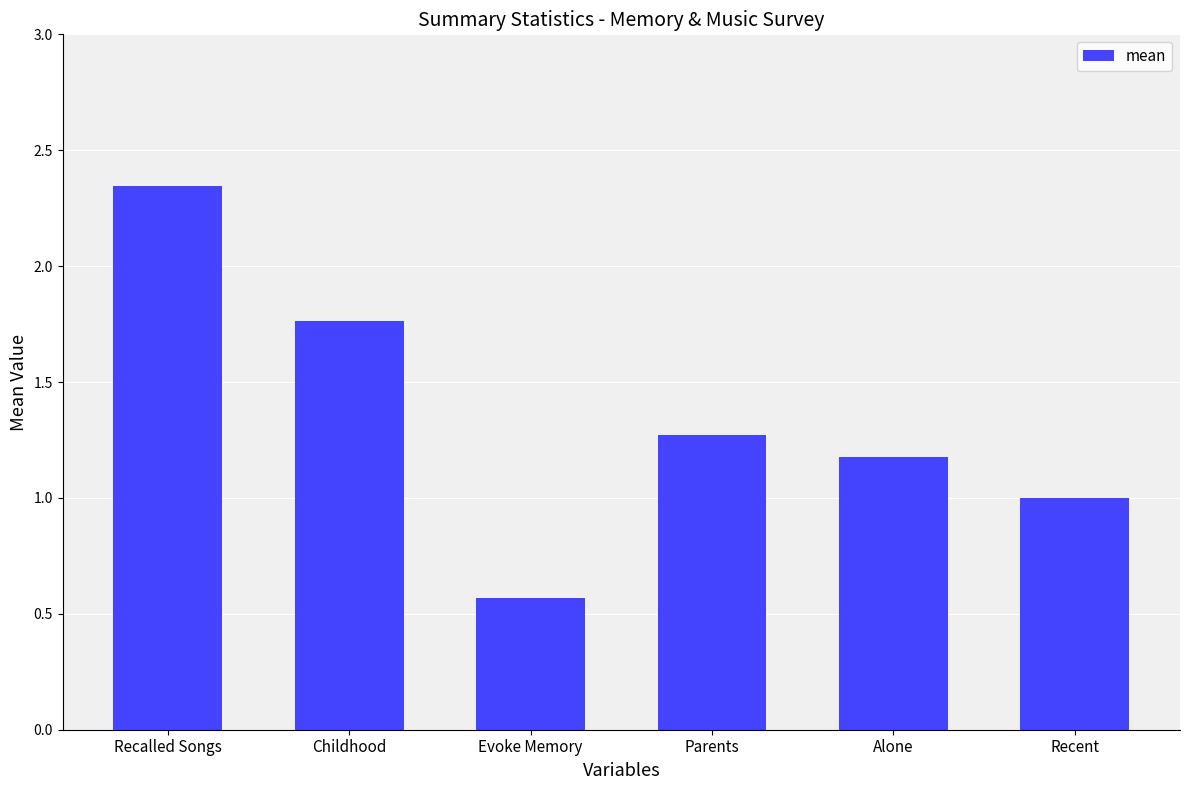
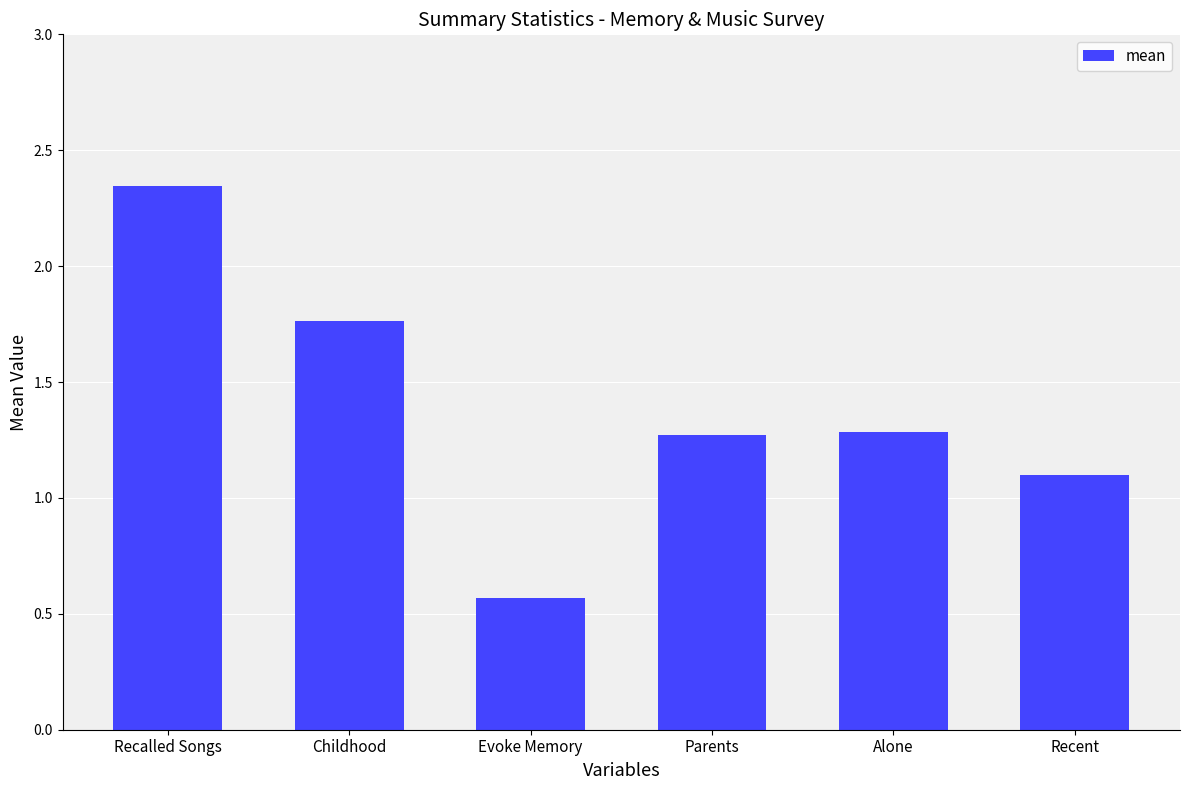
Alone: 1.18 -> 1.28
Recent: 1.0 -> 1.1
